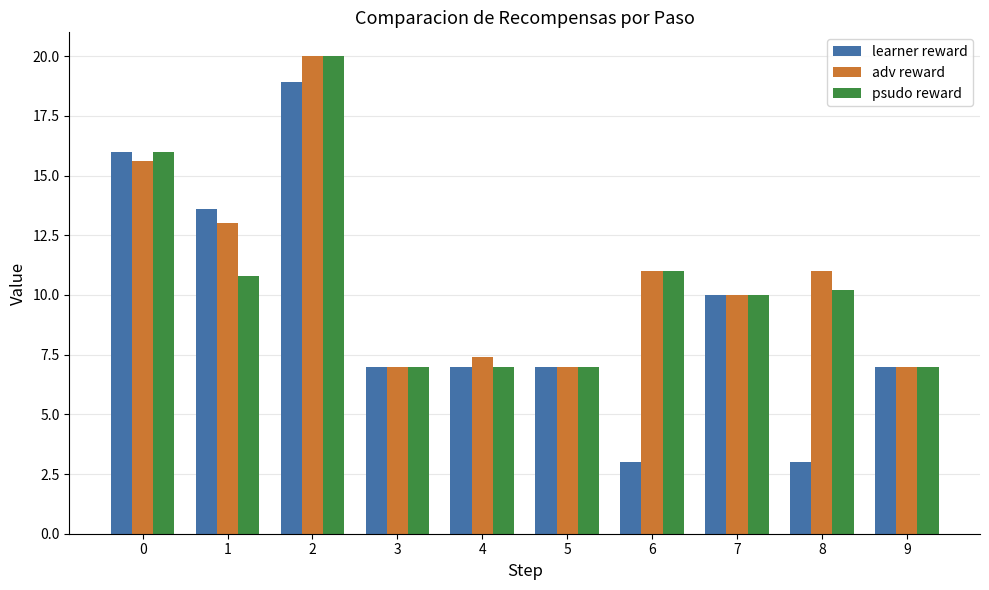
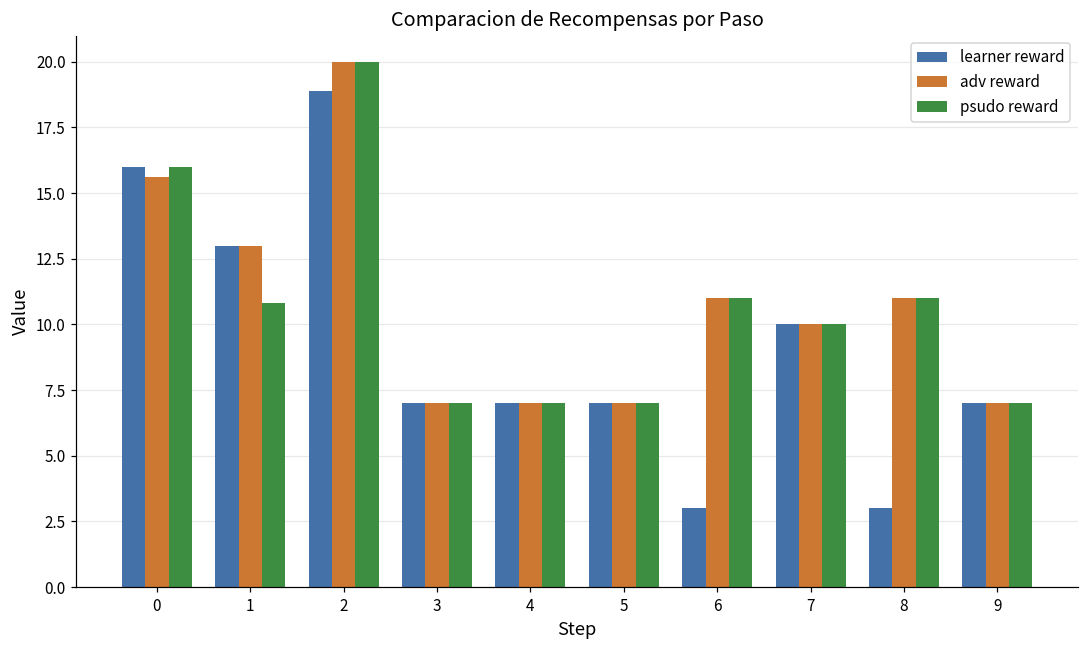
learner reward, 1: 13.6 -> 13.0
adv reward, 4: 7.4 -> 7.0
psudo reward, 8: 10.2 -> 11.0
